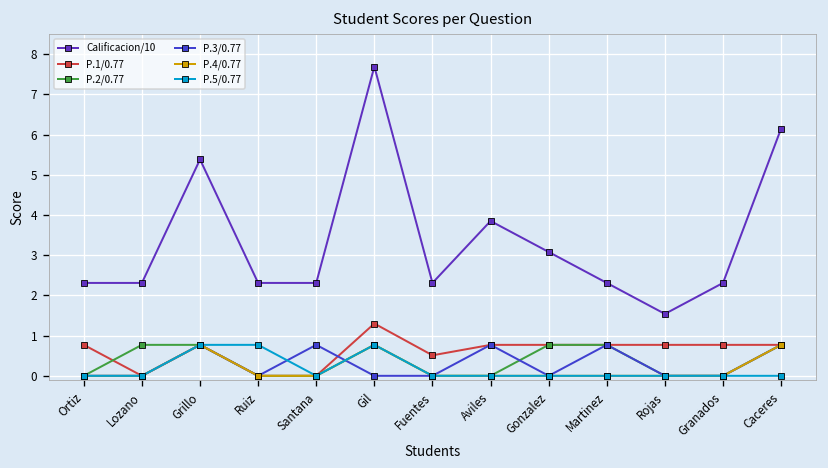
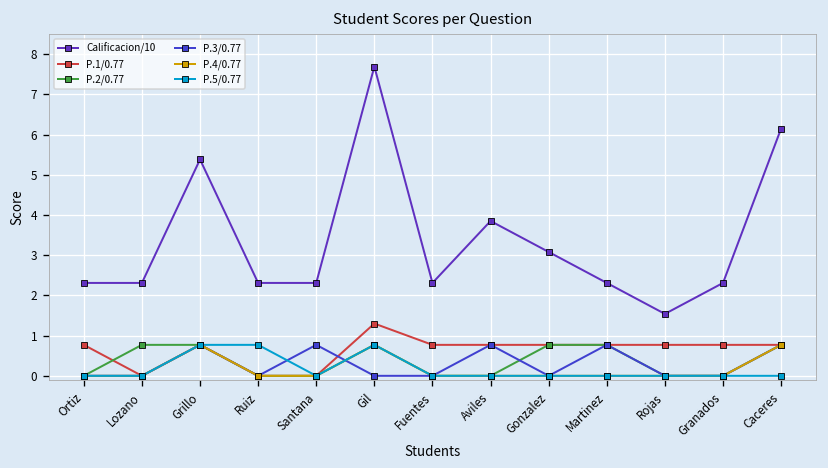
P.1/0.77, Fuentes: 0.5 -> 0.8
